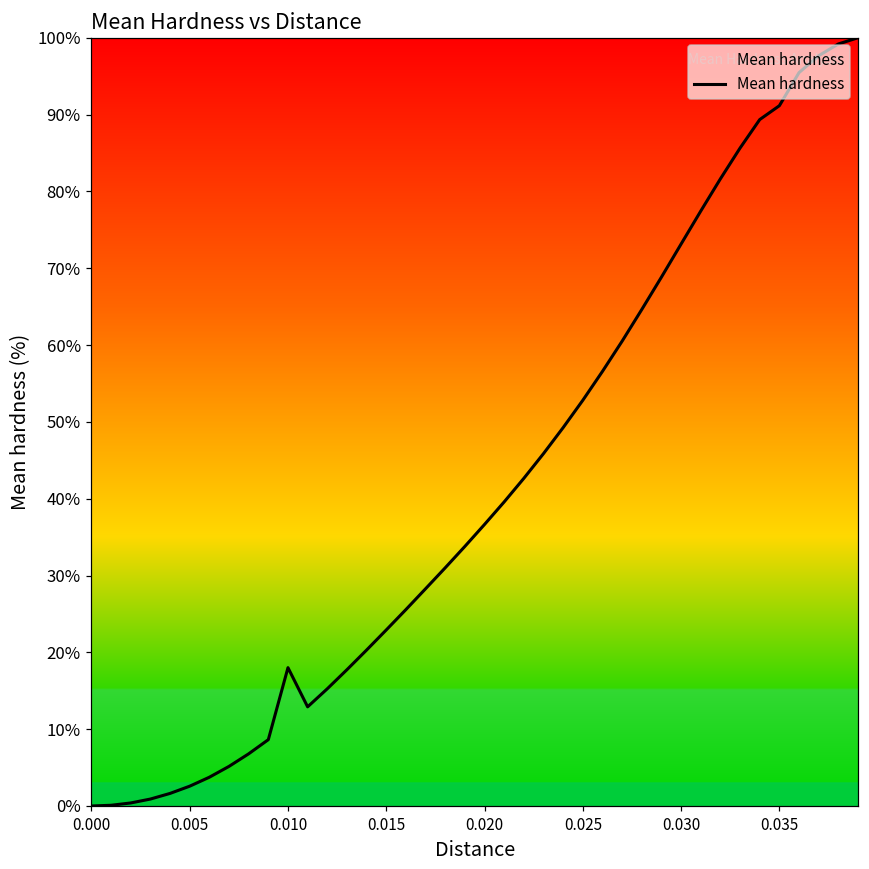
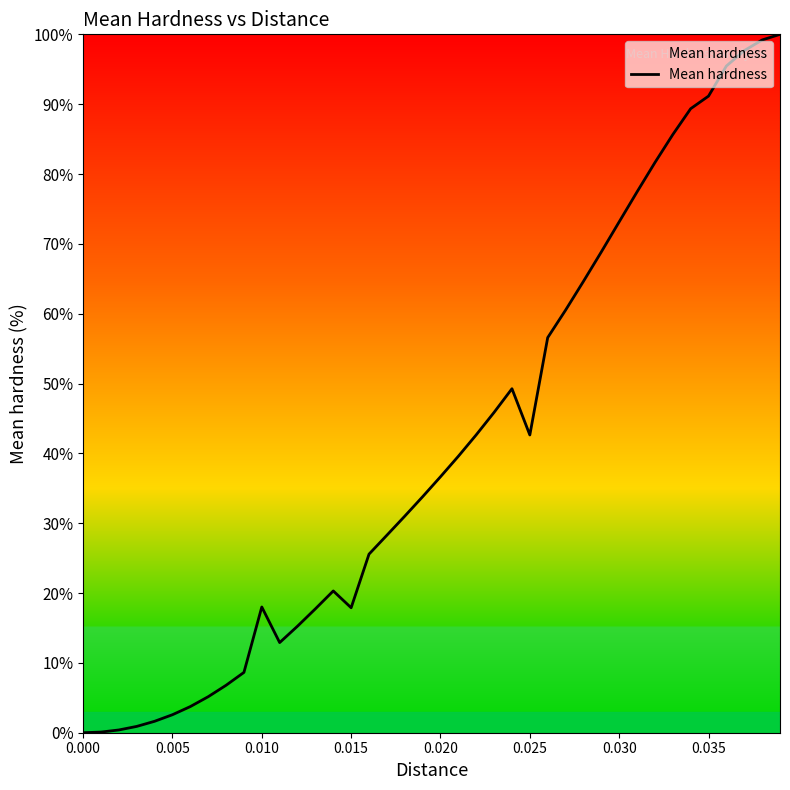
0.015: 23% -> 18%
0.025: 53% -> 43%
